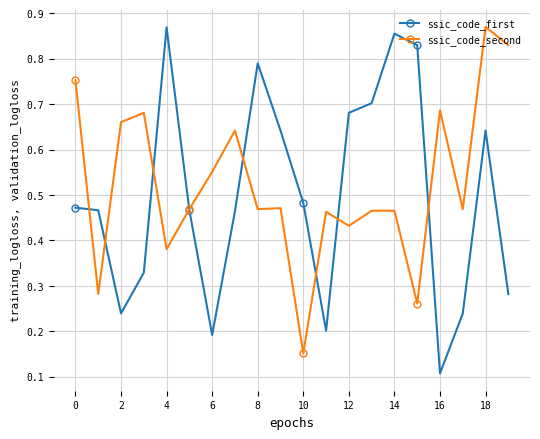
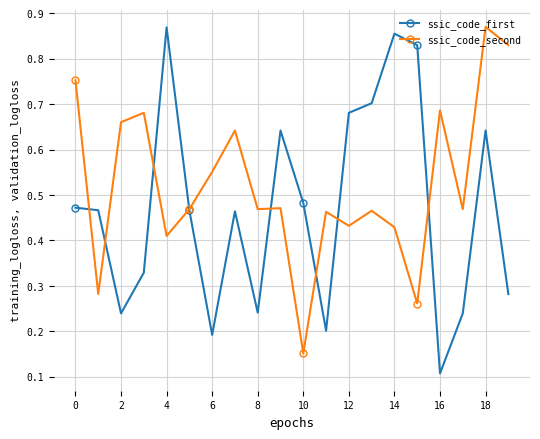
ssic_code_second, 4: 0.38 -> 0.41
ssic_code_first, 8: 0.79 -> 0.24
ssic_code_second, 14: 0.47 -> 0.43
